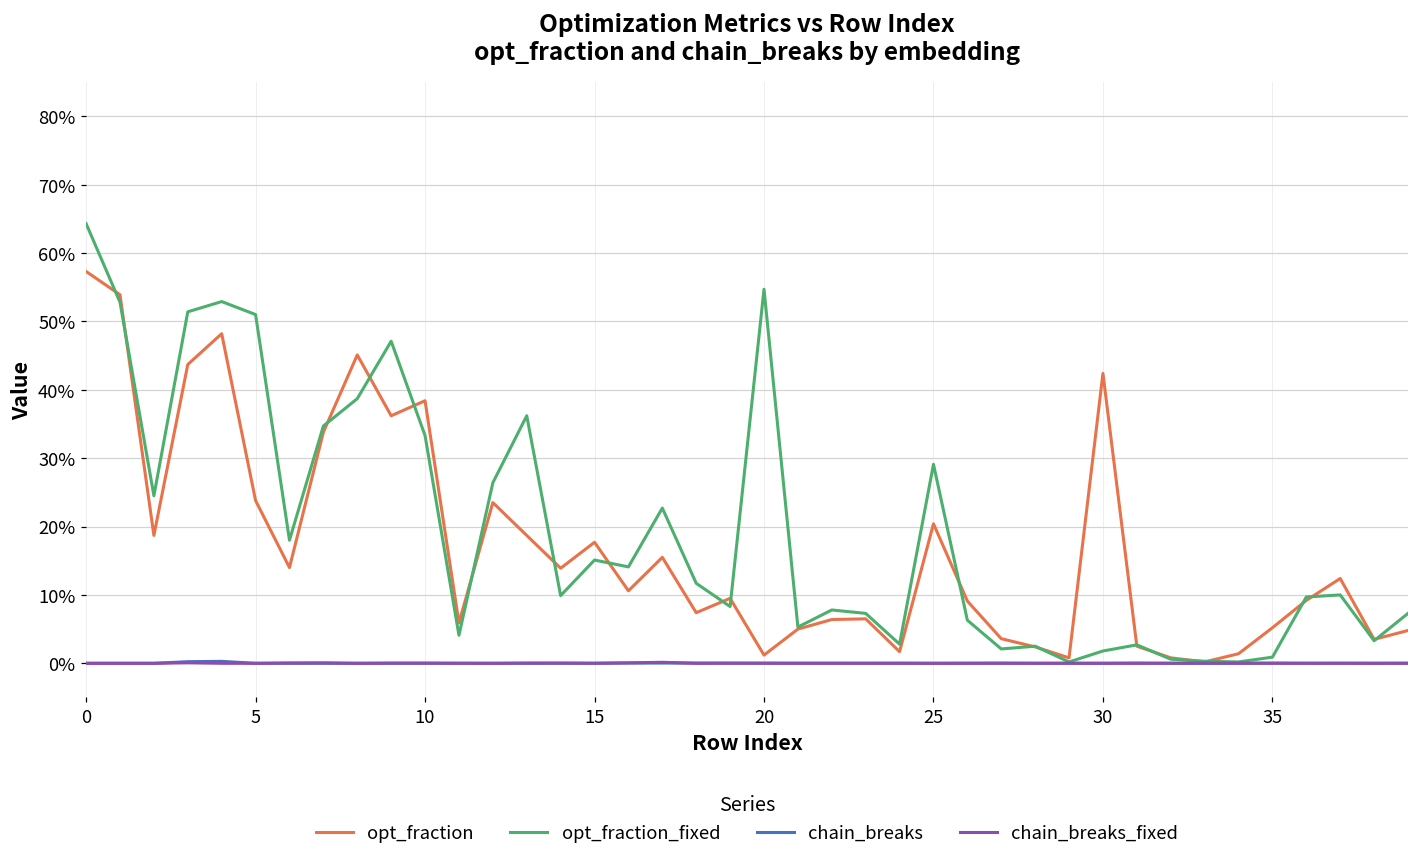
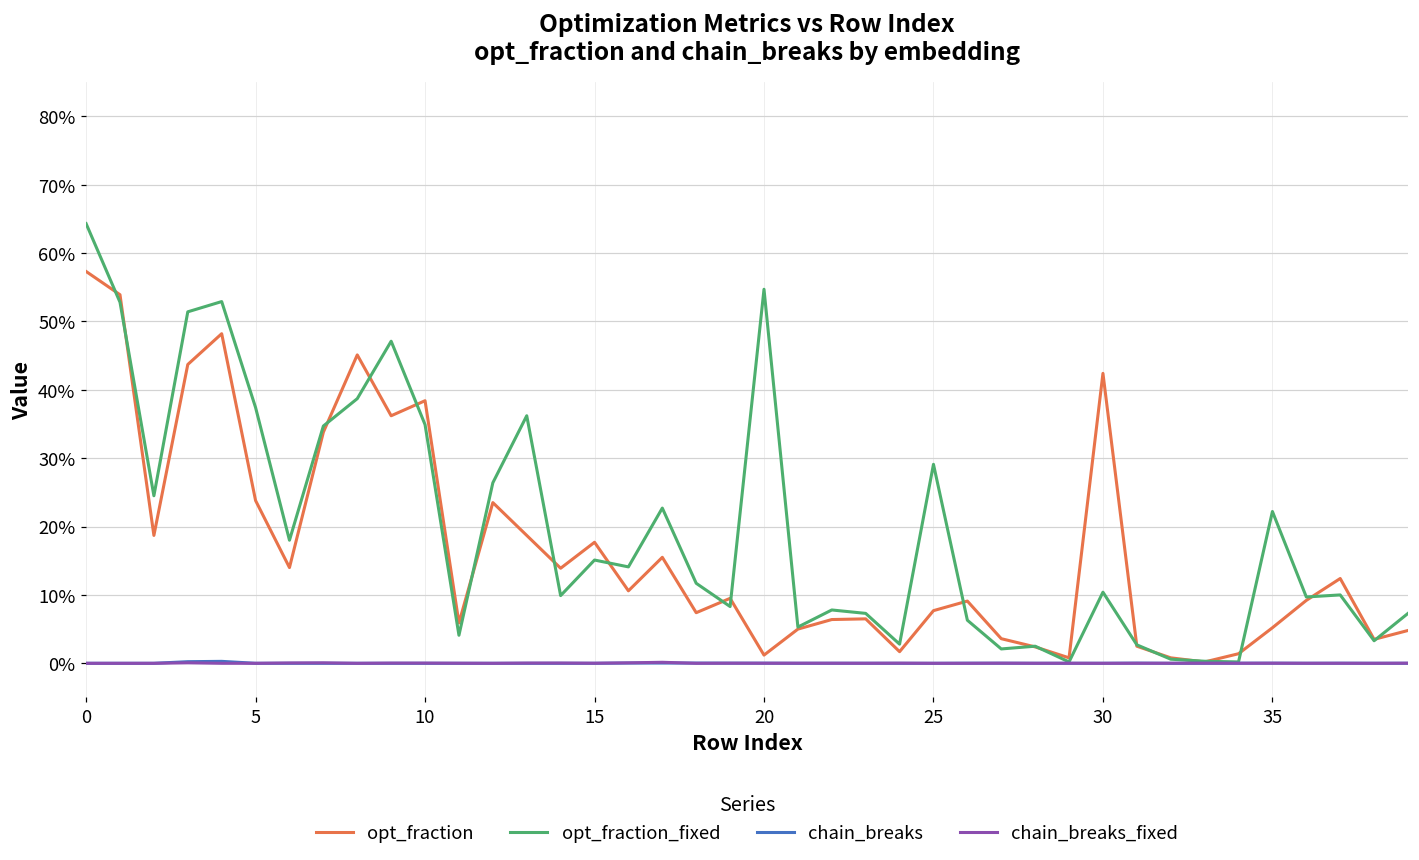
opt_fraction_fixed, 5: 51% -> 37%
opt_fraction_fixed, 10: 33% -> 35%
opt_fraction, 25: 20% -> 8%
opt_fraction_fixed, 30: 2% -> 10%
opt_fraction_fixed, 35: 1% -> 22%
